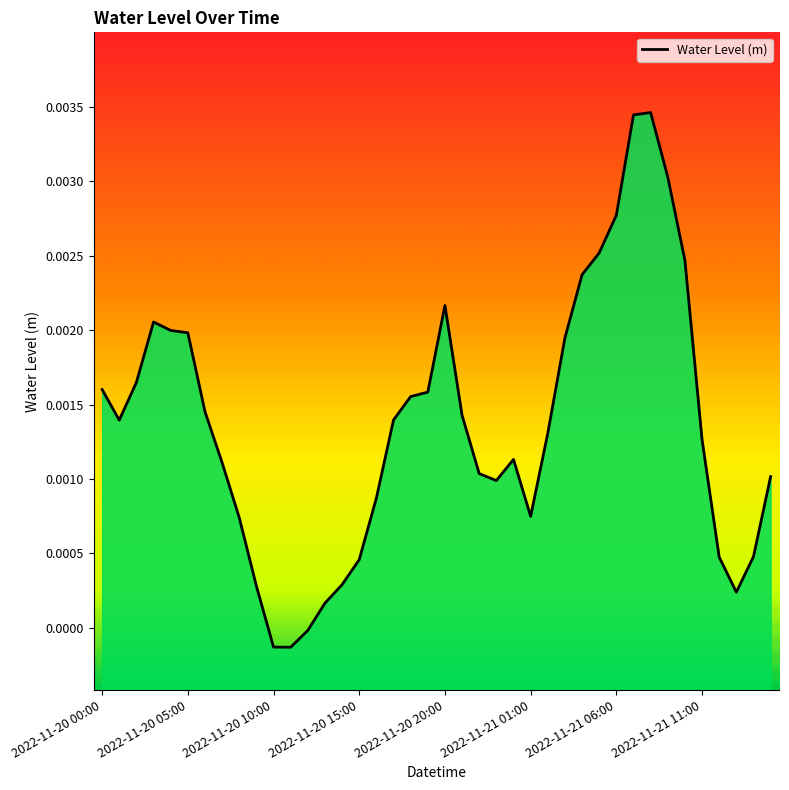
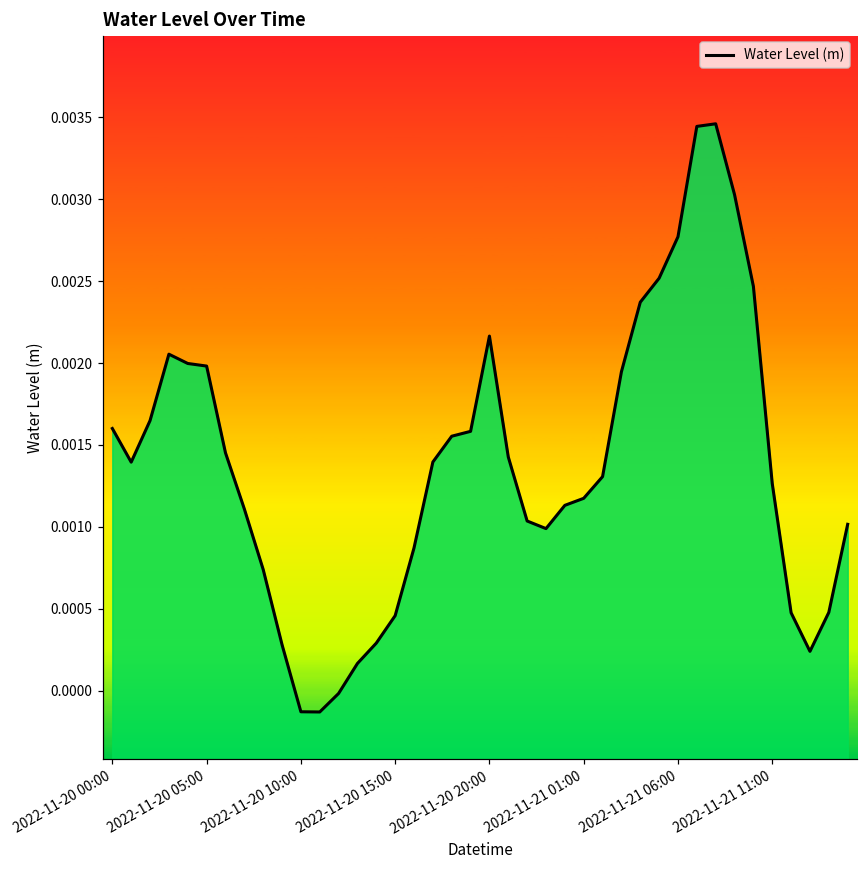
2022-11-21 01:00: 0.00075 -> 0.00117
